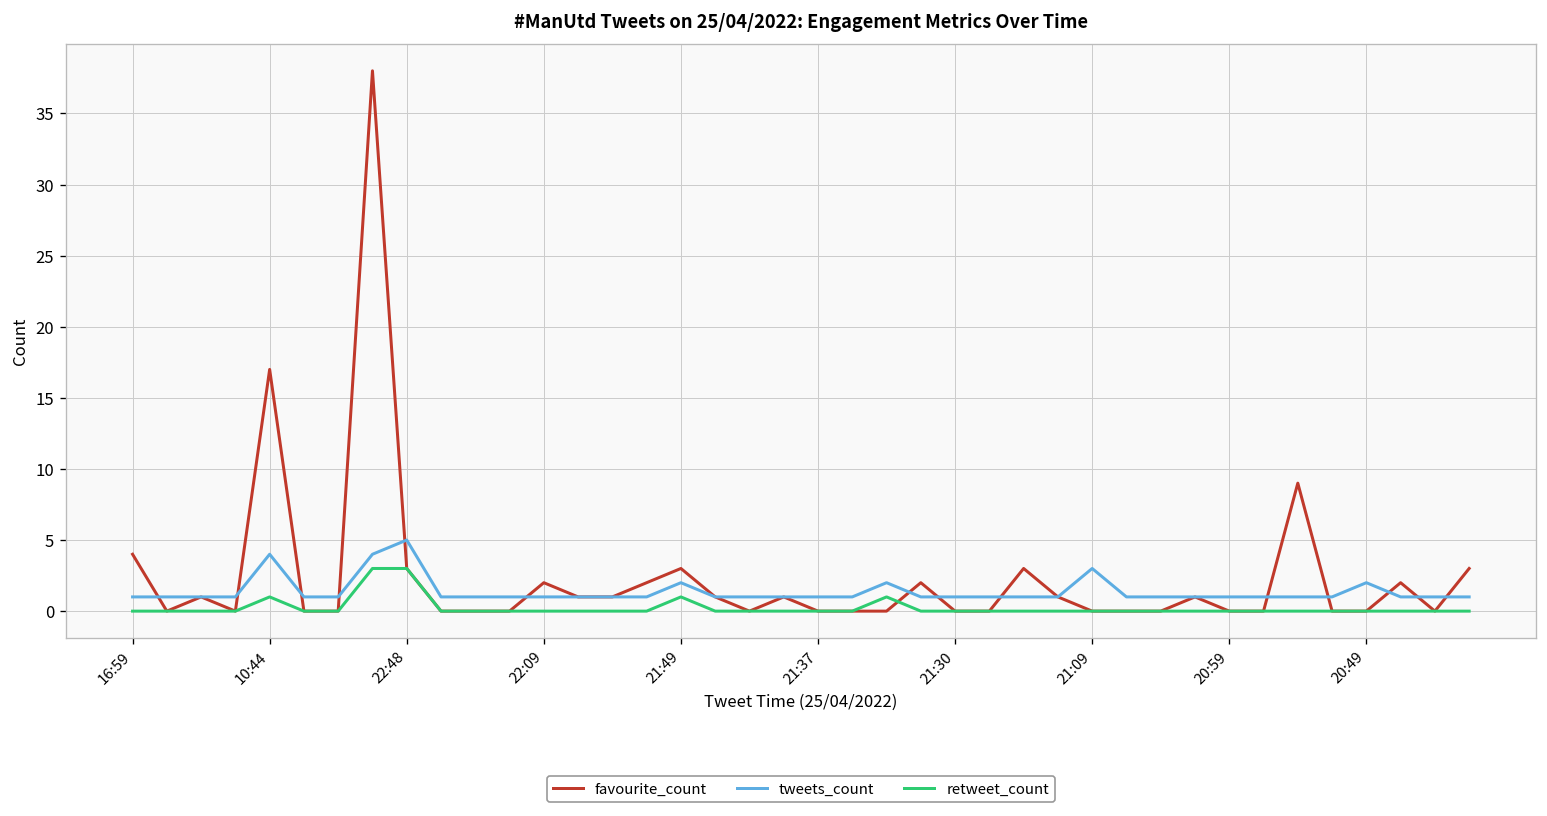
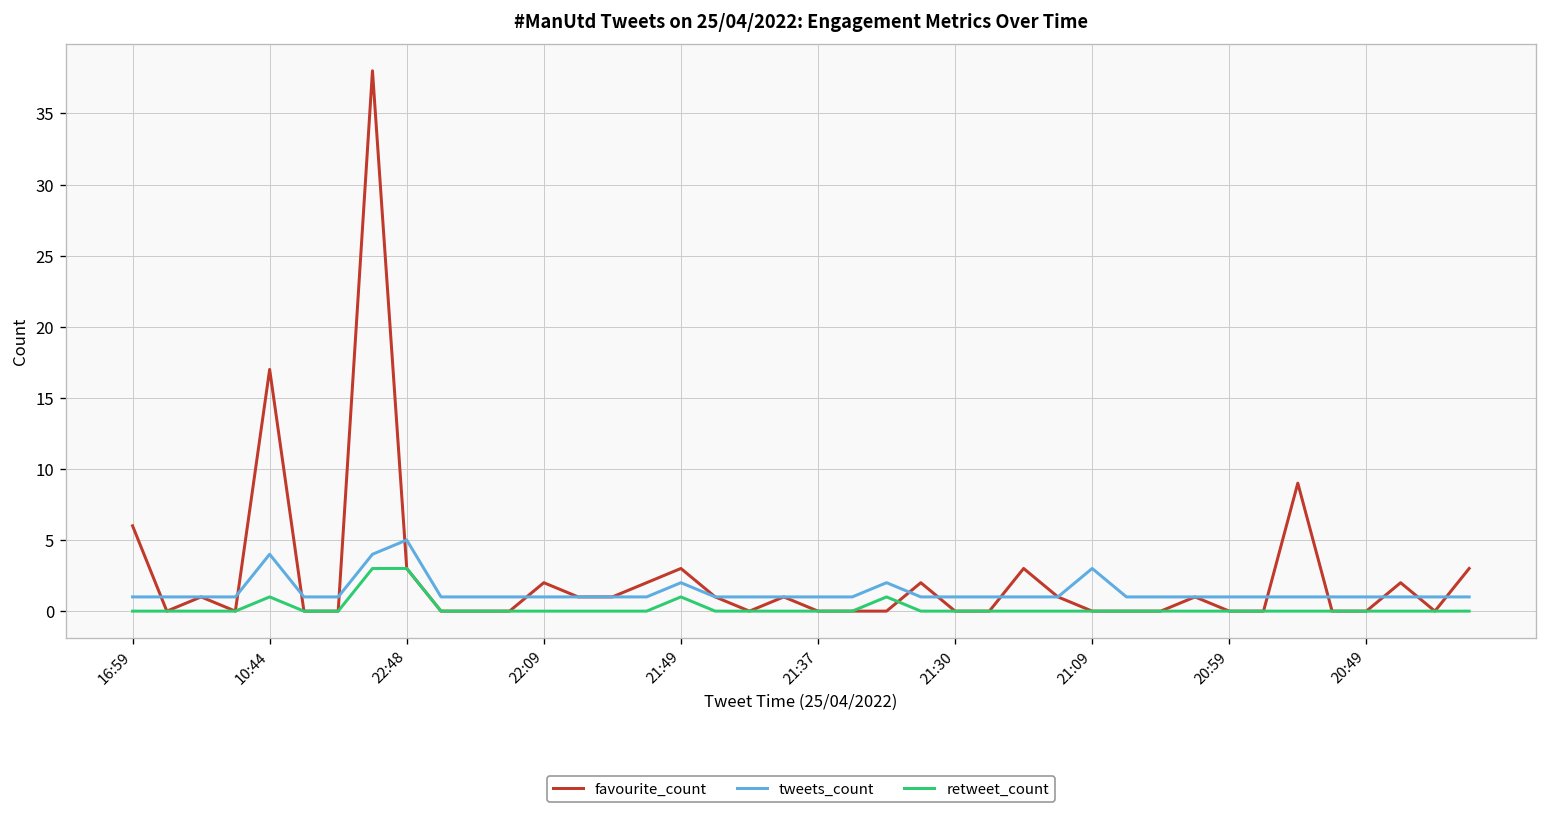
favourite_count, 16:59: 4 -> 6
tweets_count, 20:49: 2 -> 1
